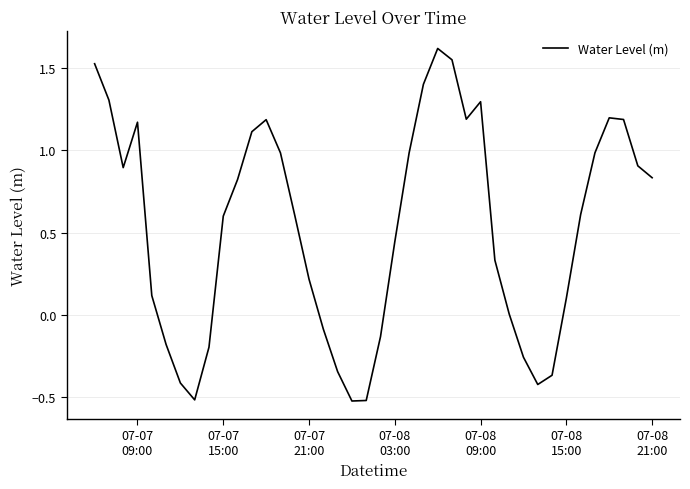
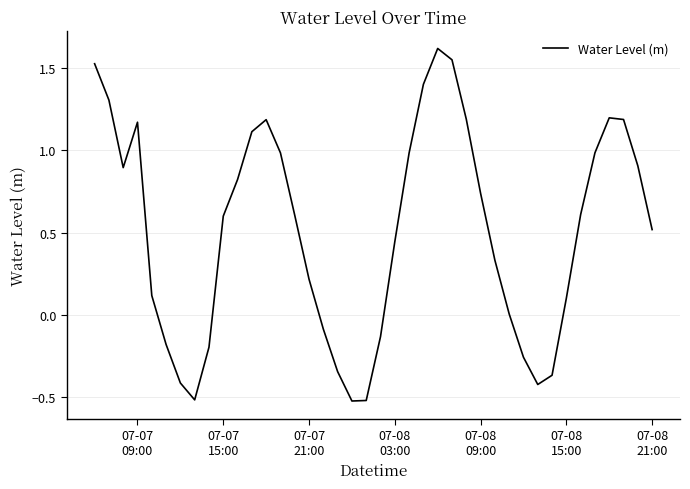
07-08 09:00: 1.29 -> 0.74
07-08 21:00: 0.83 -> 0.52
